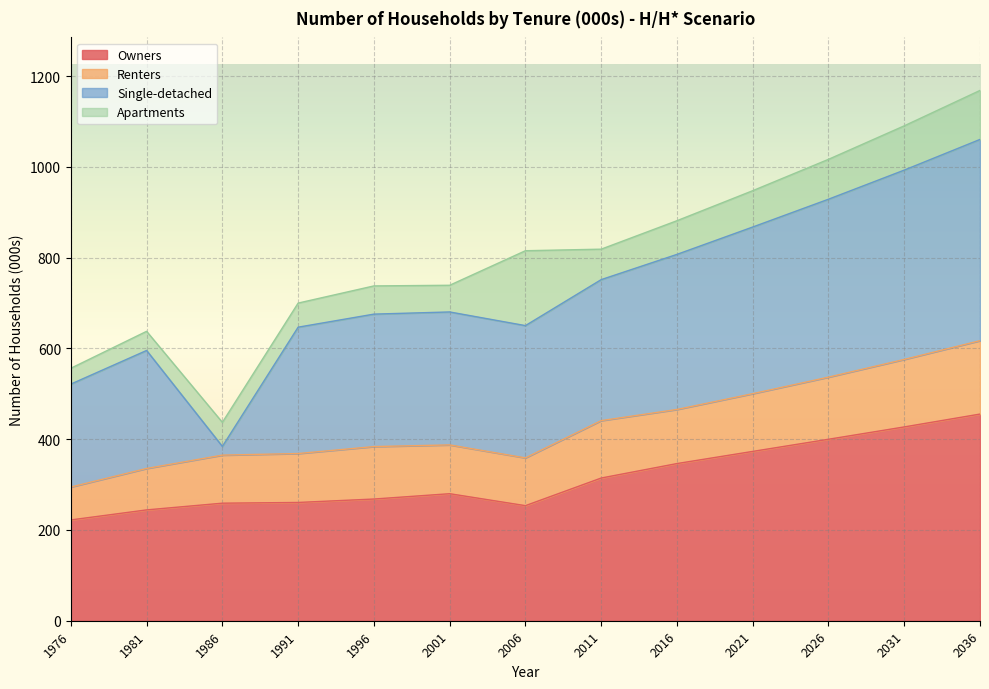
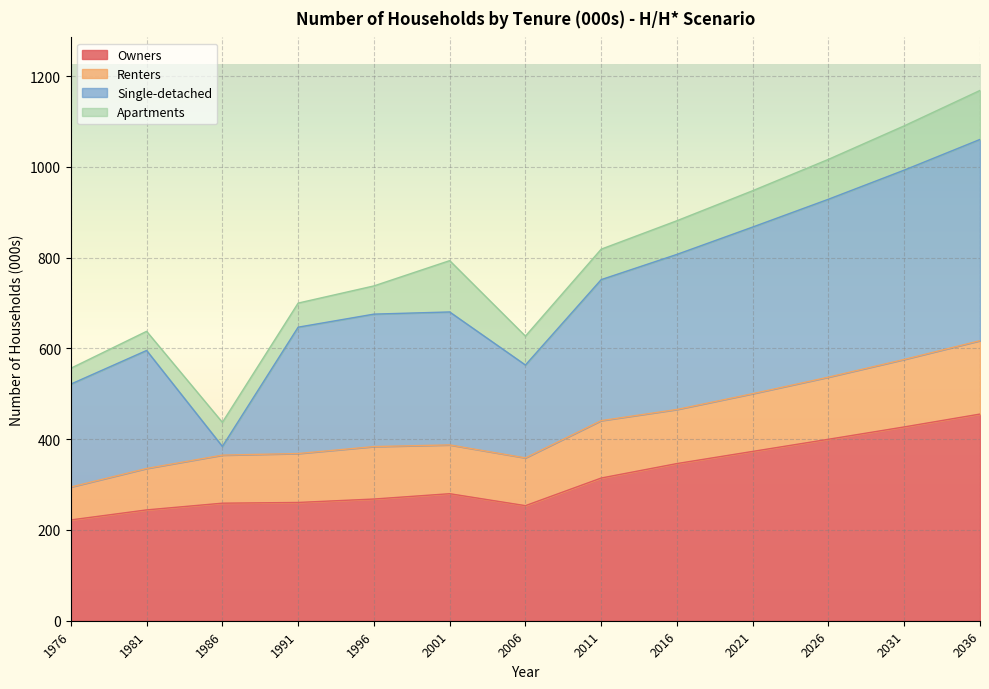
Apartments, 2001: 60 -> 110
Single-detached, 2006: 290 -> 200
Apartments, 2006: 160 -> 60
